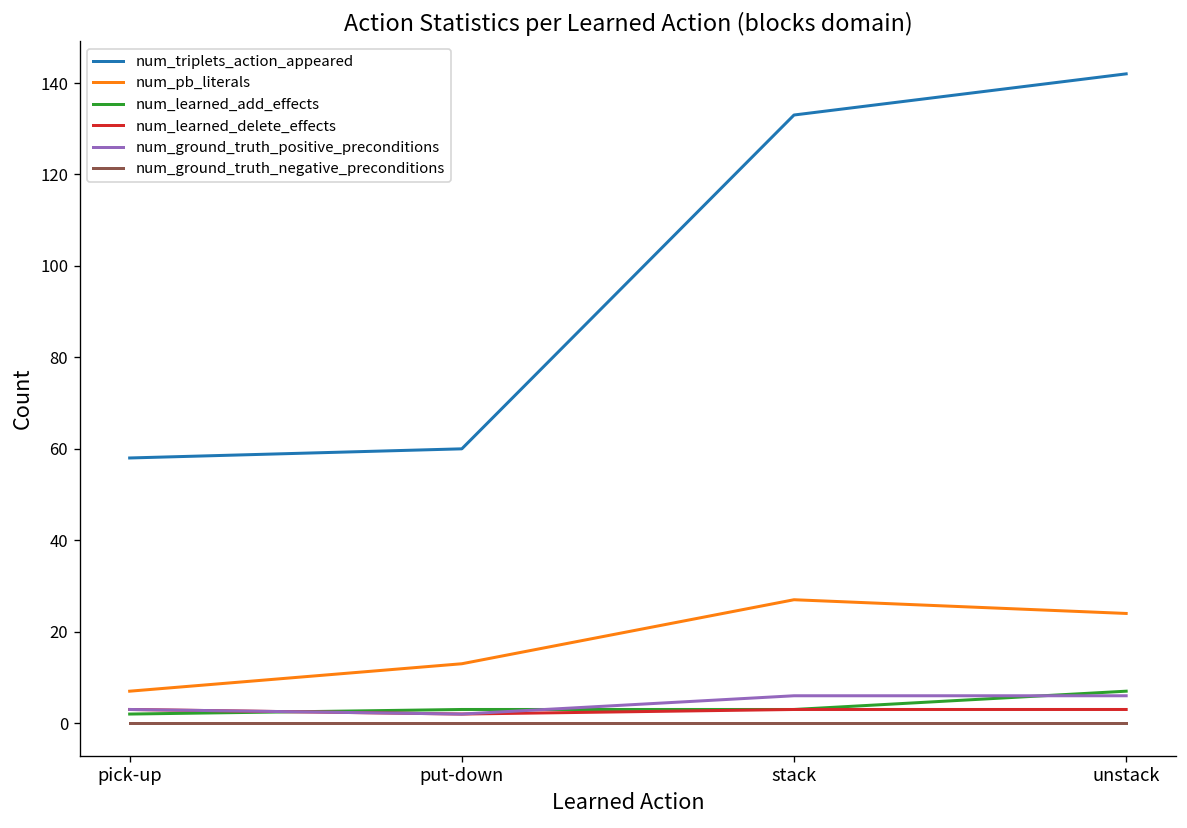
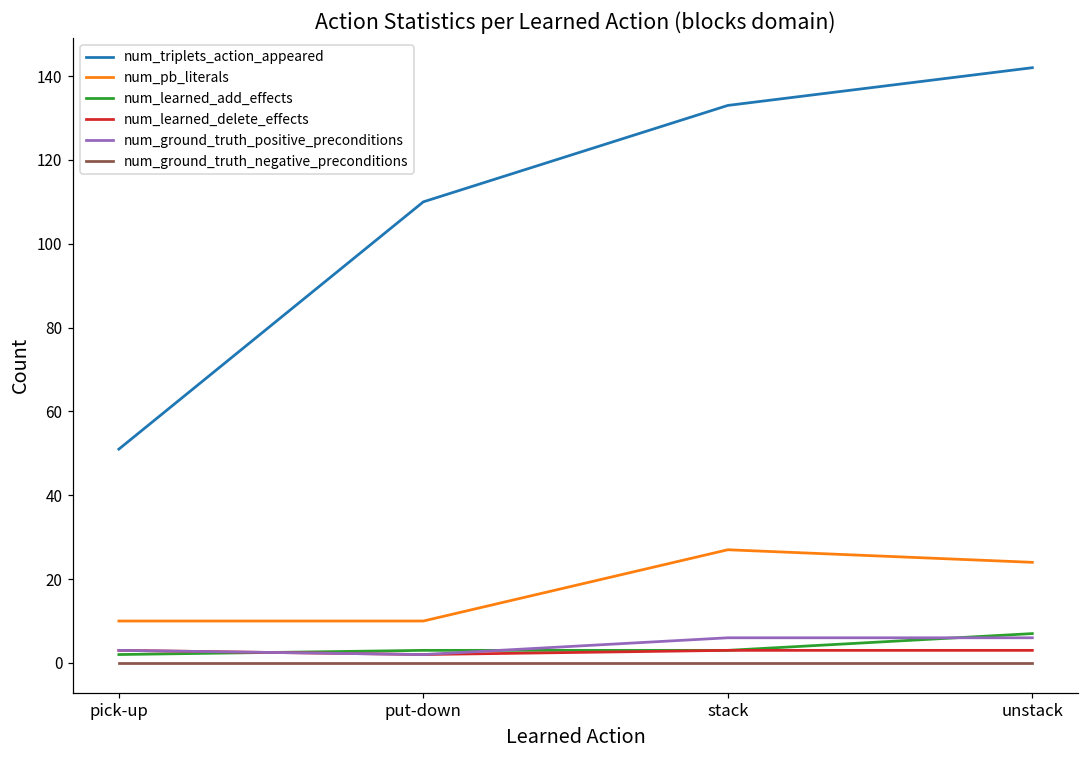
num_triplets_action_appeared, pick-up: 58 -> 51
num_pb_literals, pick-up: 7 -> 10
num_triplets_action_appeared, put-down: 60 -> 110
num_pb_literals, put-down: 13 -> 10
